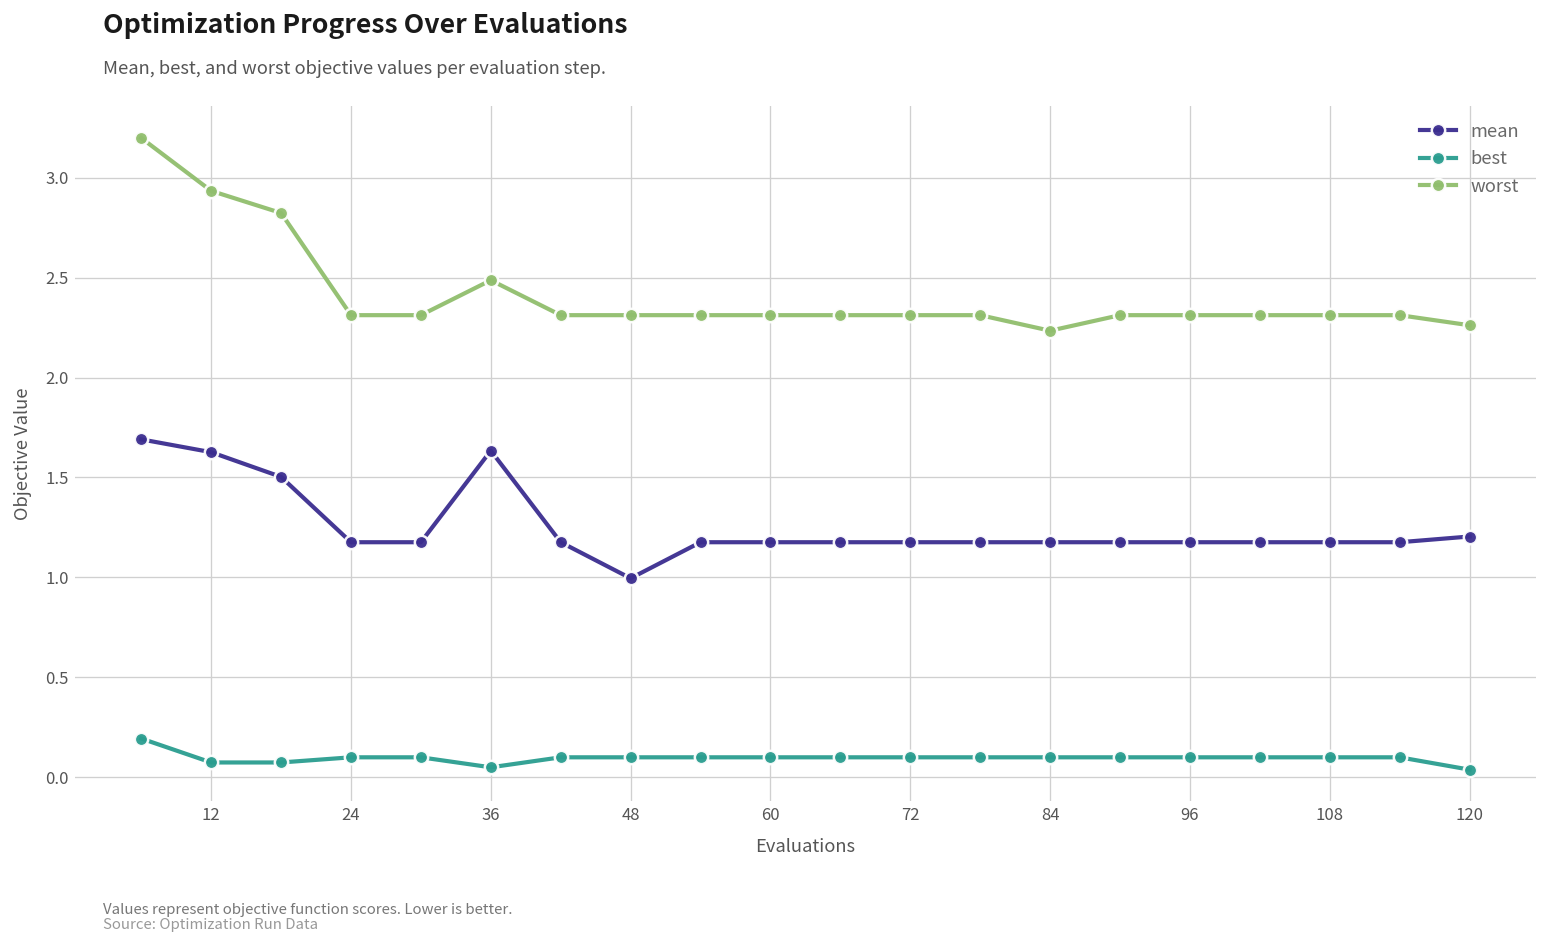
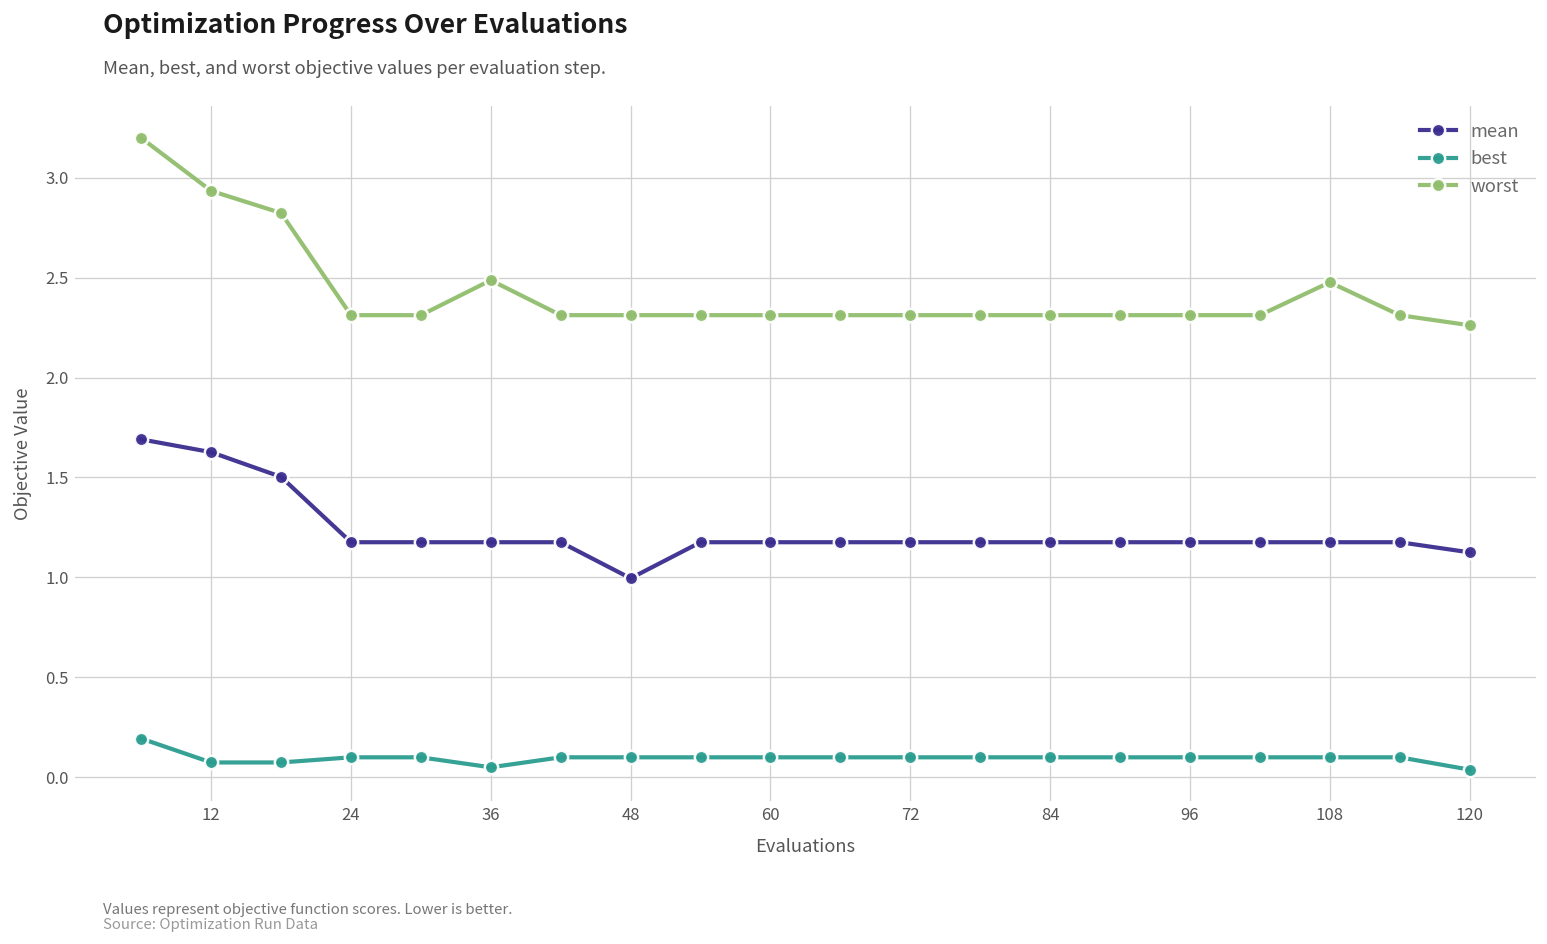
mean, 36: 1.63 -> 1.18
worst, 84: 2.23 -> 2.31
worst, 108: 2.31 -> 2.48
mean, 120: 1.20 -> 1.13
